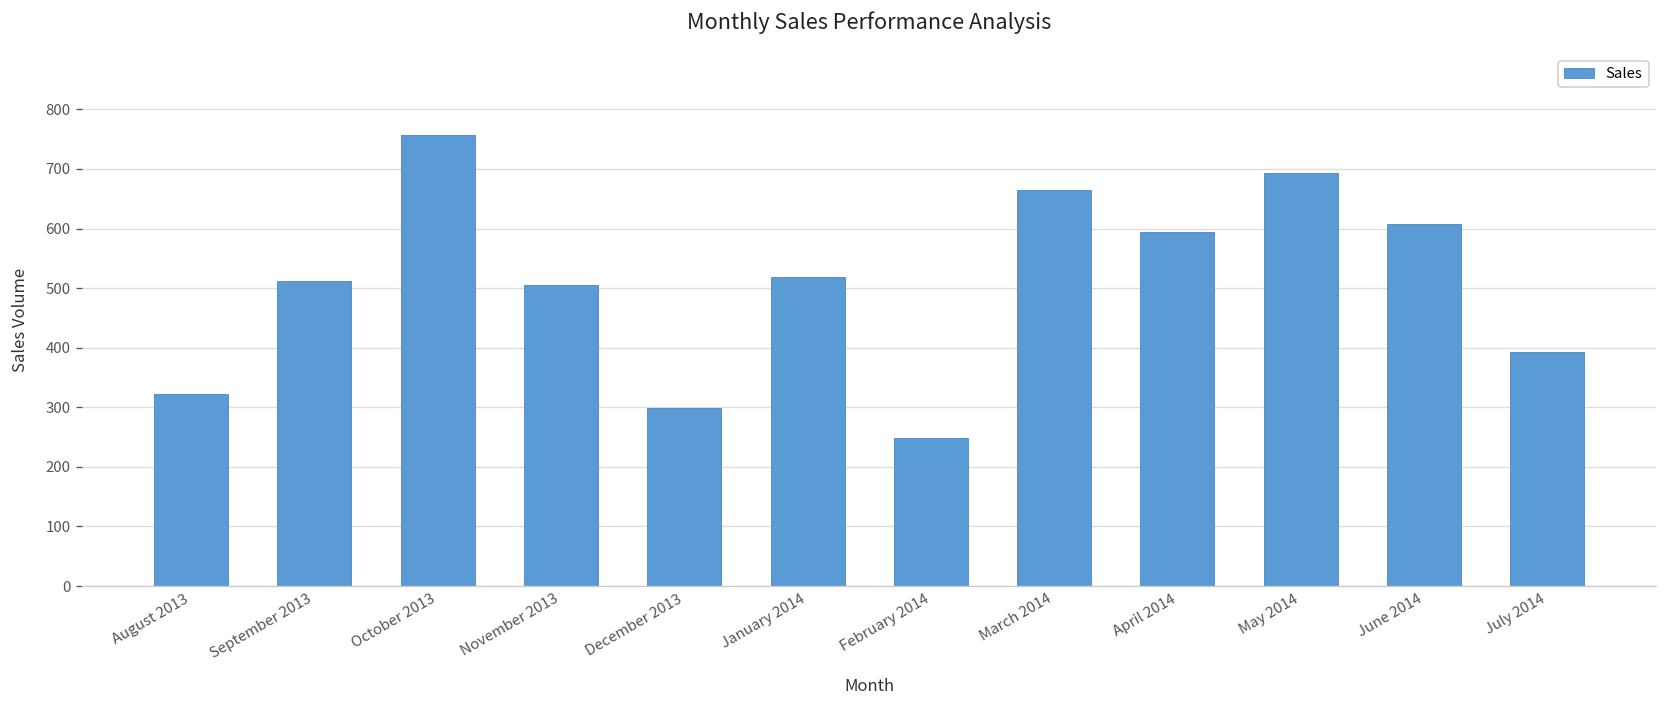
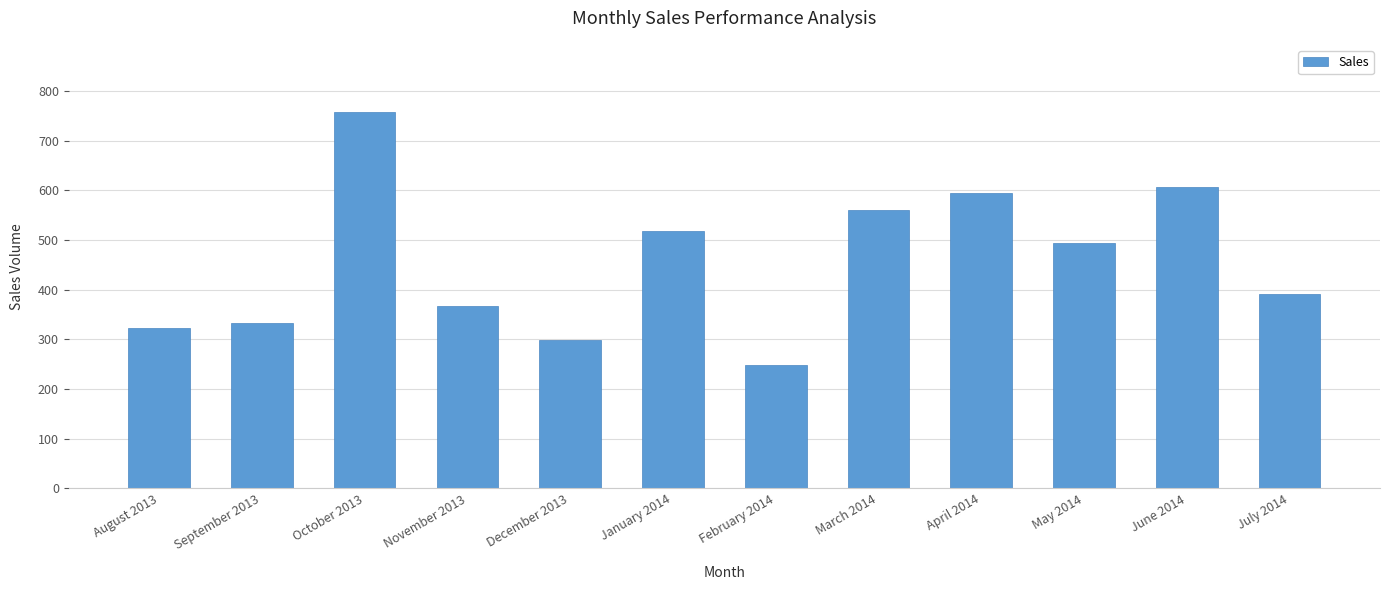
September 2013: 510 -> 330
November 2013: 510 -> 370
March 2014: 670 -> 560
May 2014: 690 -> 490
